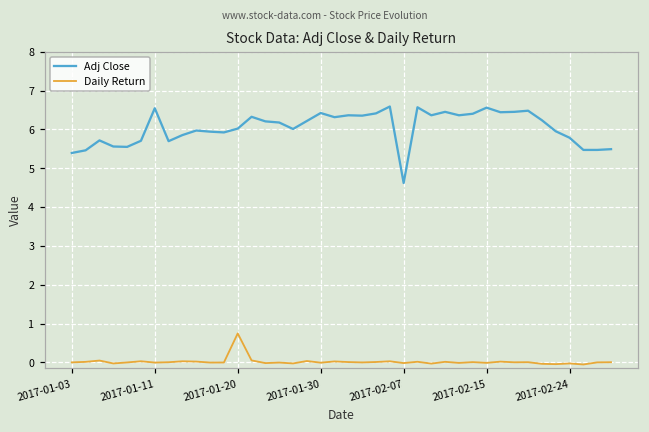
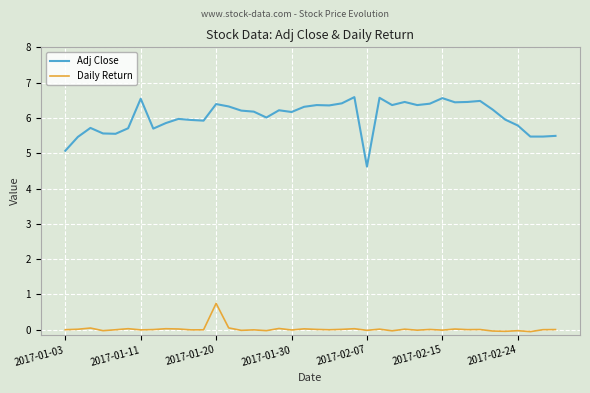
Adj Close, 2017-01-03: 5.4 -> 5.1
Adj Close, 2017-01-20: 6.0 -> 6.4
Adj Close, 2017-01-30: 6.4 -> 6.2
